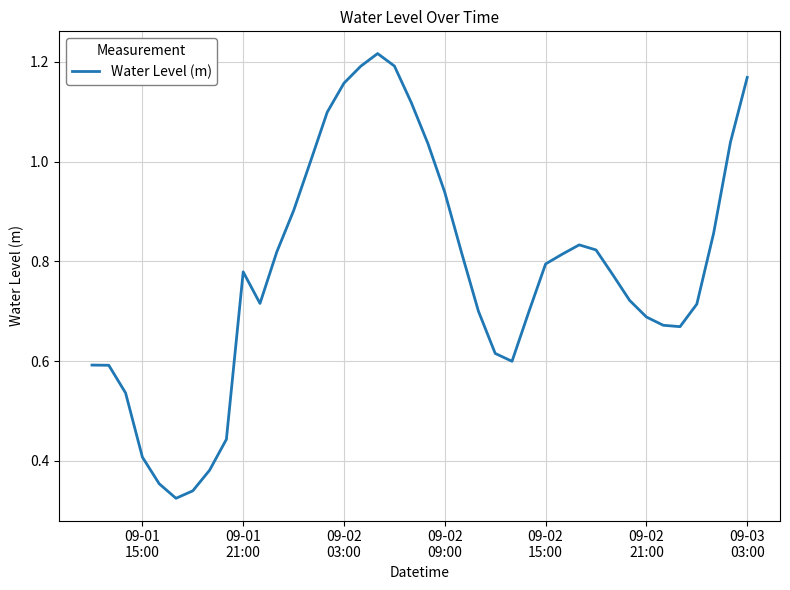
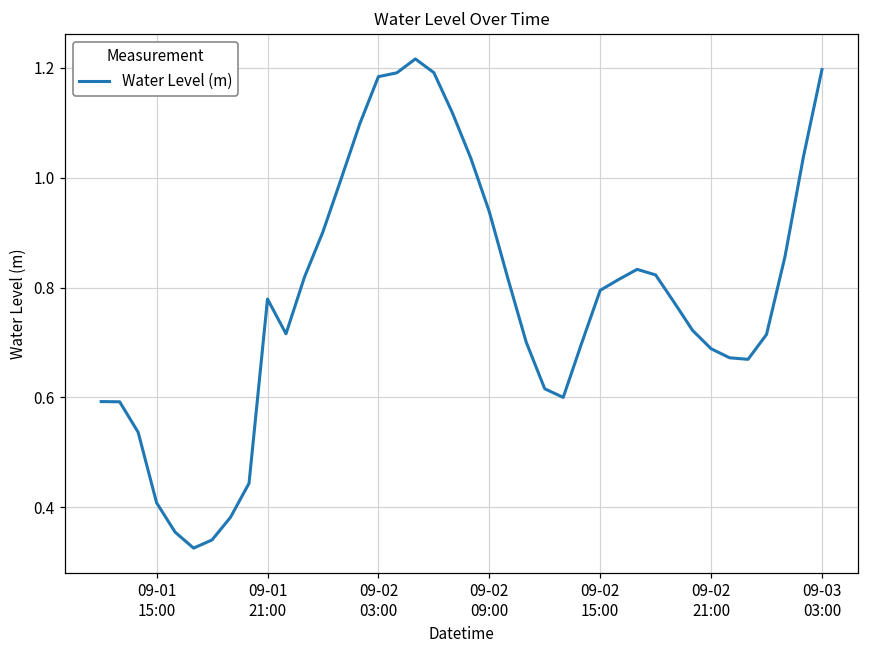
09-02 03:00: 1.16 -> 1.18
09-03 03:00: 1.17 -> 1.20
